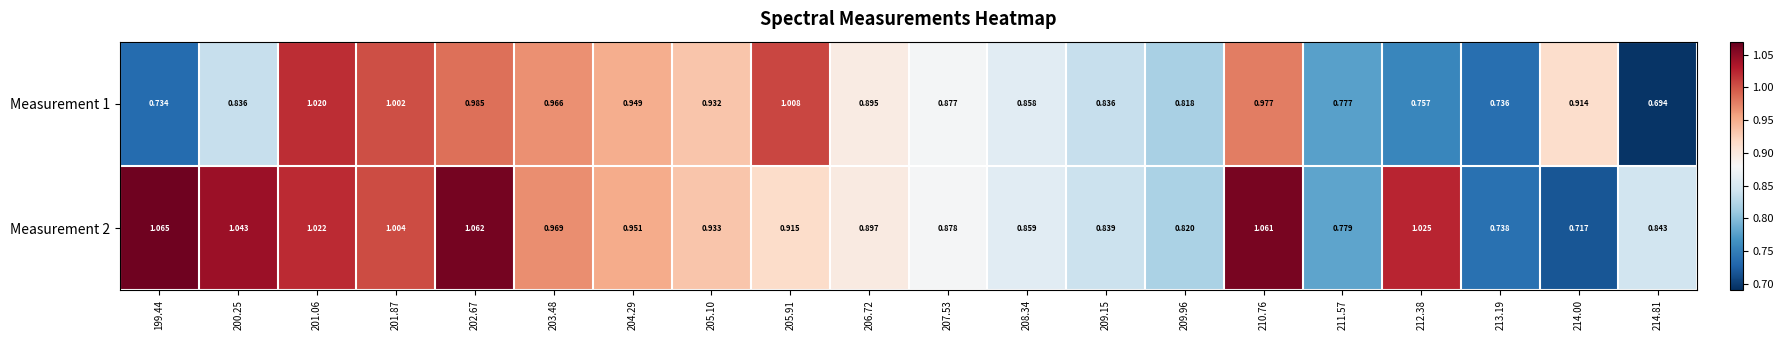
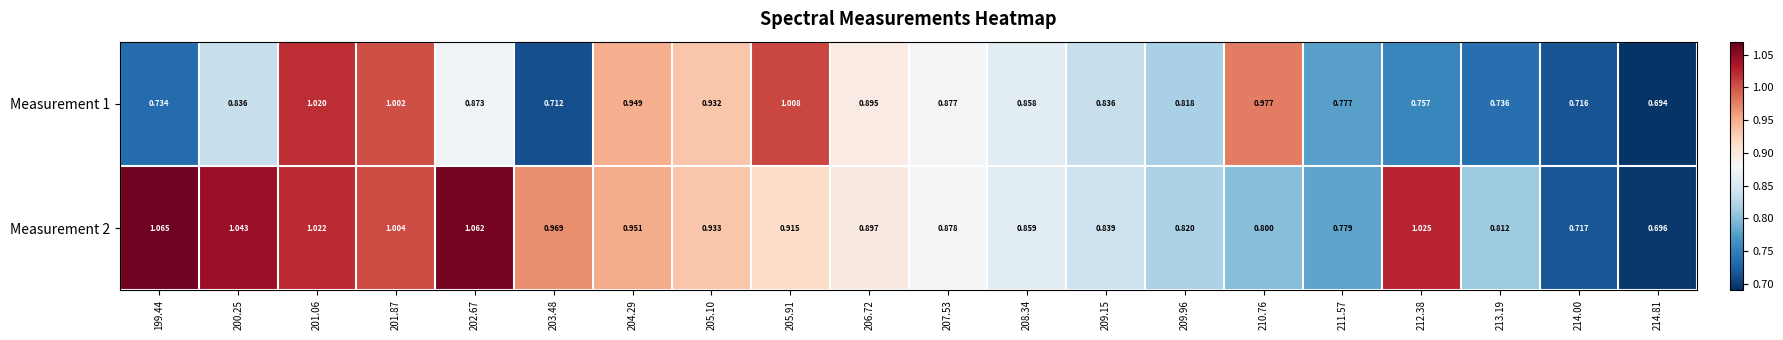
Measurement 1, 202.67: 0.985 -> 0.873
Measurement 1, 203.48: 0.966 -> 0.712
Measurement 1, 214.00: 0.914 -> 0.716
Measurement 2, 210.76: 1.061 -> 0.800
Measurement 2, 213.19: 0.738 -> 0.812
Measurement 2, 214.81: 0.843 -> 0.696
